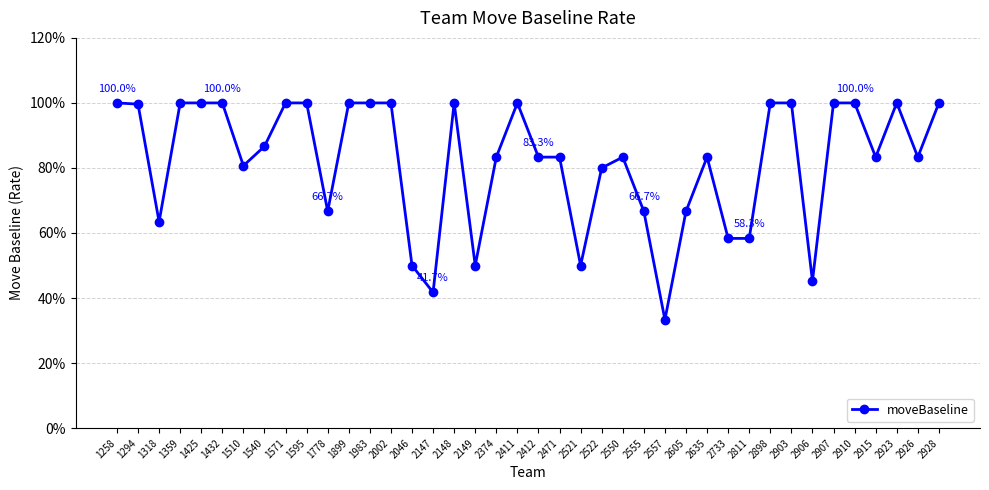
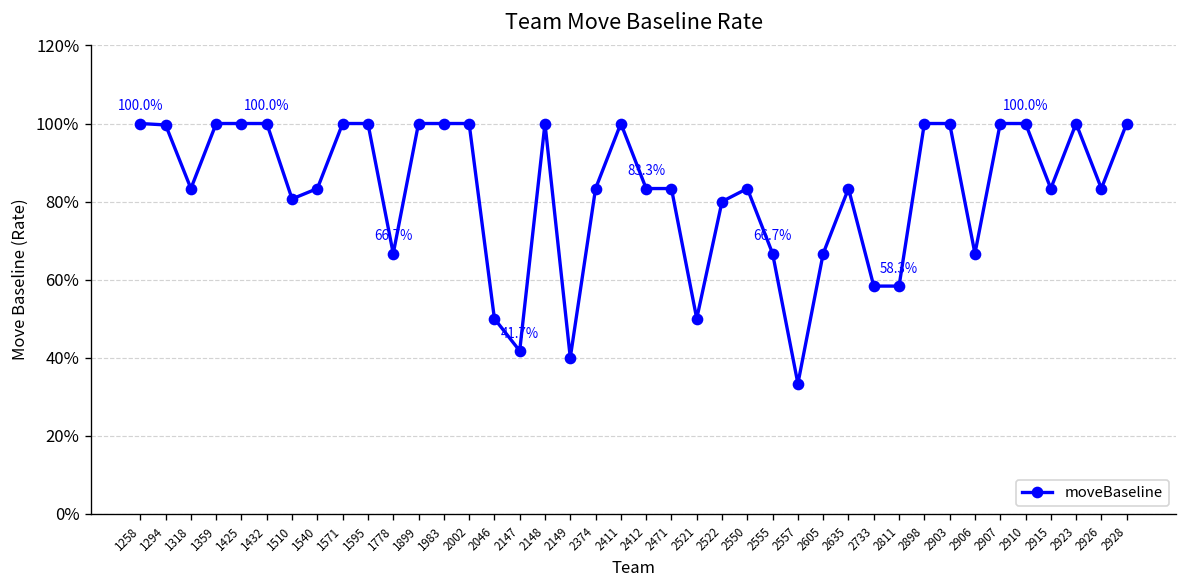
1318: 63% -> 83%
1540: 87% -> 83%
2149: 50% -> 40%
2906: 45% -> 67%
